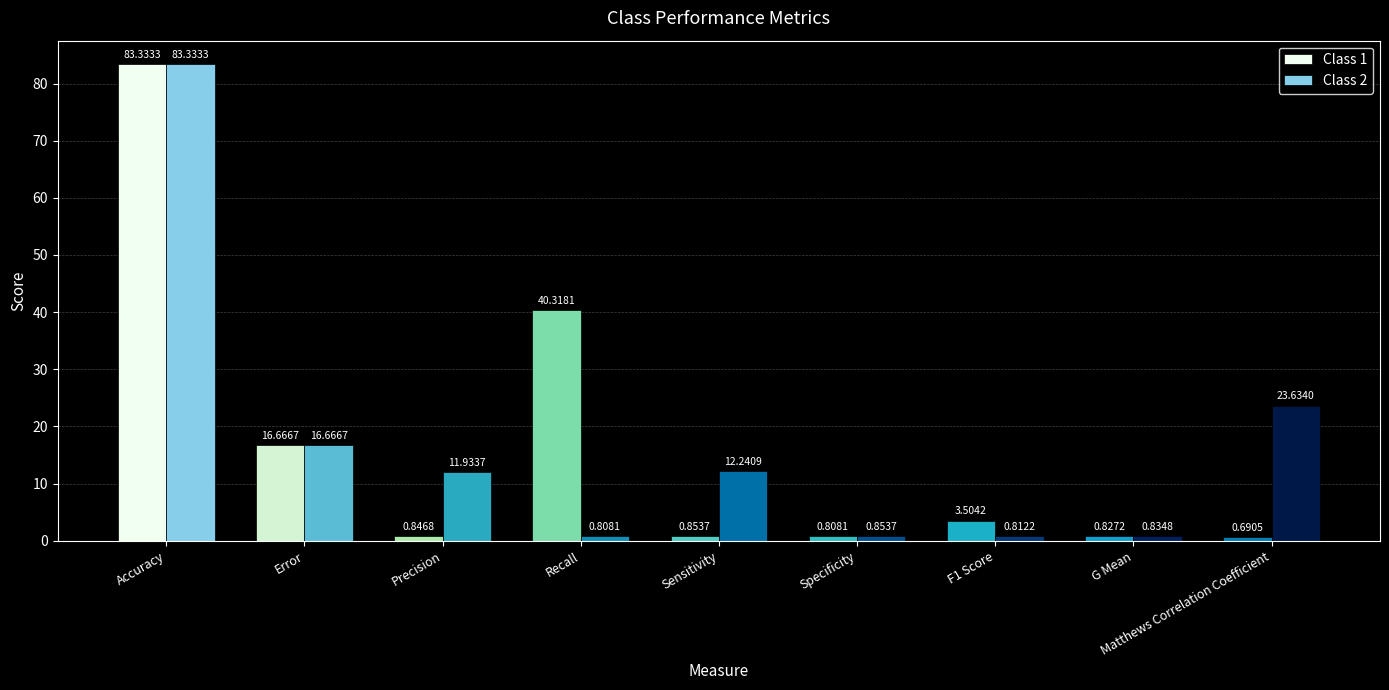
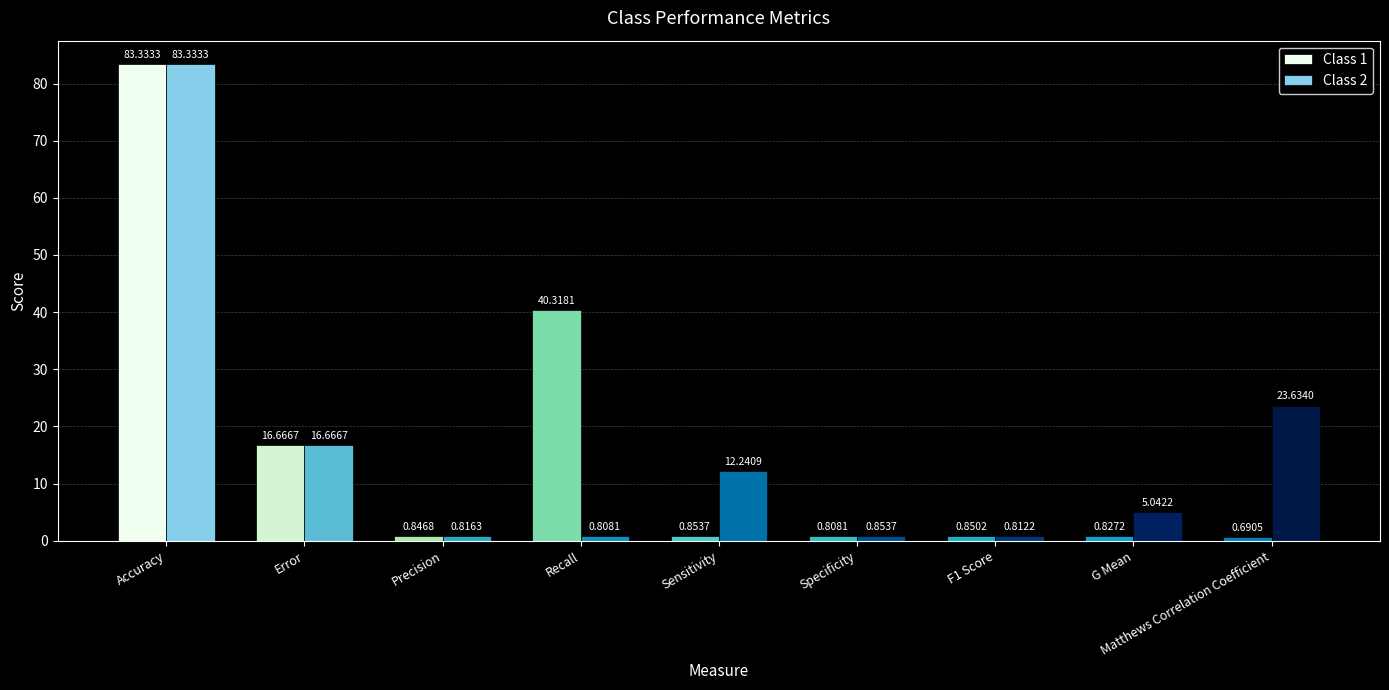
Class 2, Precision: 11.9337 -> 0.8163
Class 1, F1 Score: 3.5042 -> 0.8502
Class 2, G Mean: 0.8348 -> 5.0422
